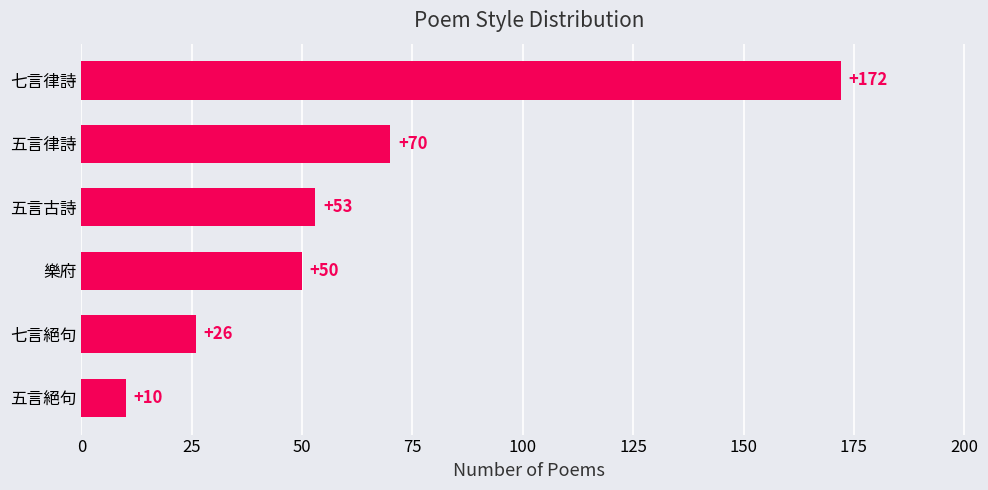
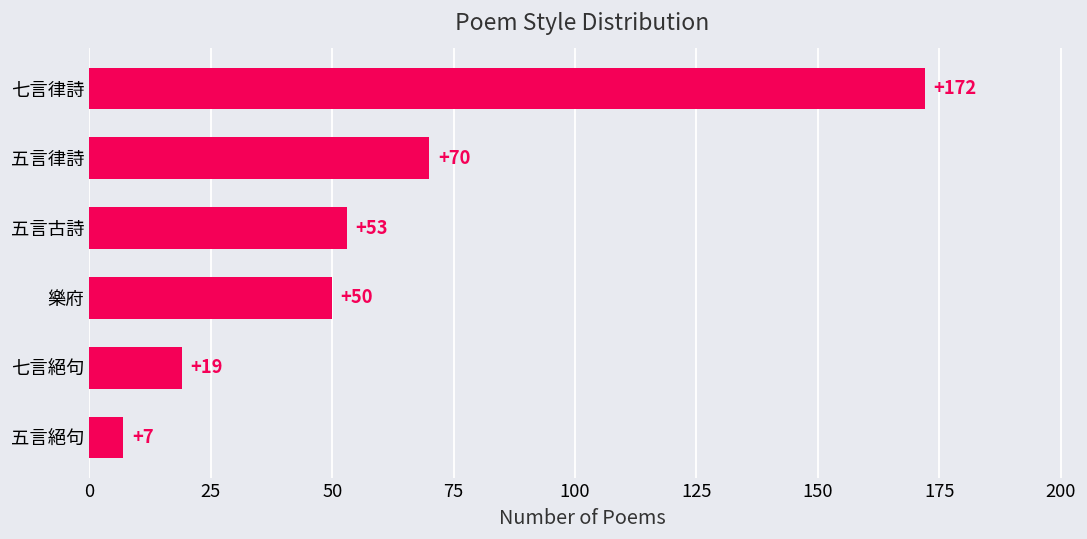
七言絕句: +26 -> +19
五言絕句: +10 -> +7
